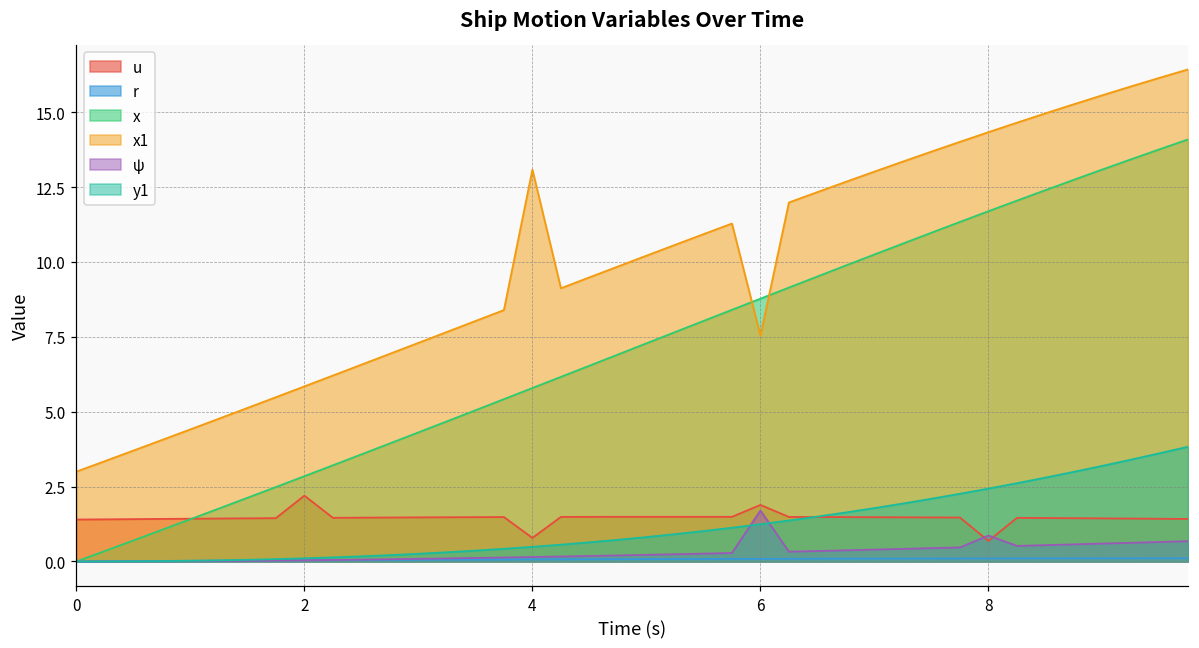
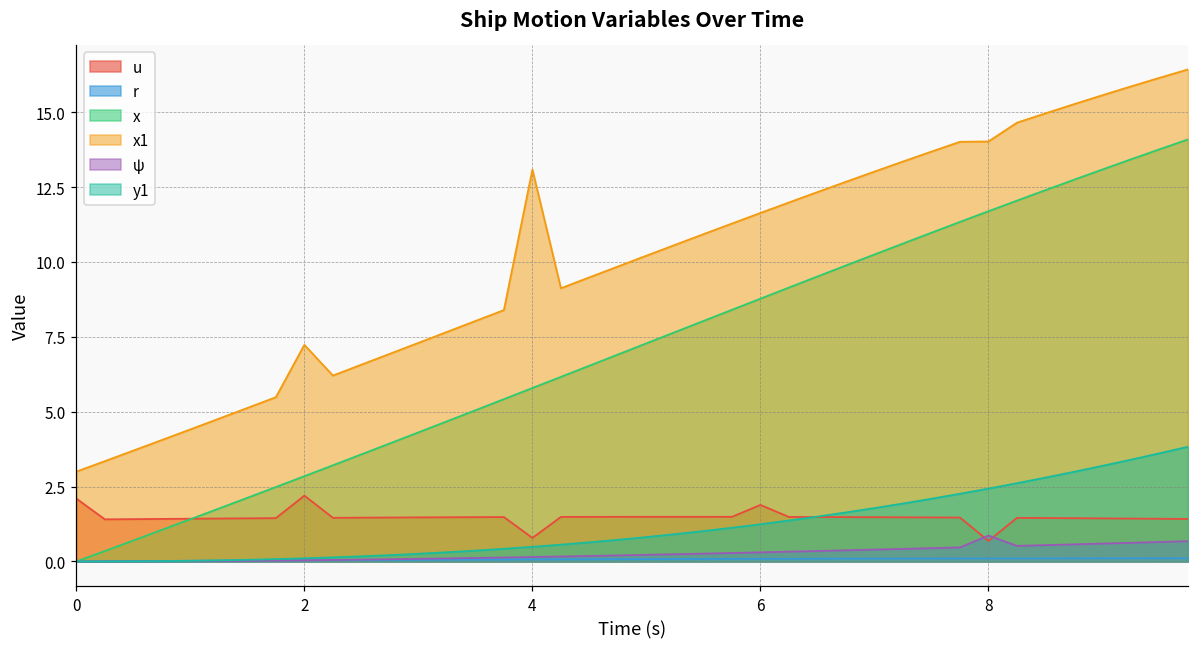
u, 0: 1.4 -> 2.1
x1, 2: 5.8 -> 7.2
x1, 6: 7.5 -> 11.6
ψ, 6: 1.7 -> 0.3
x1, 8: 14.3 -> 14.0
